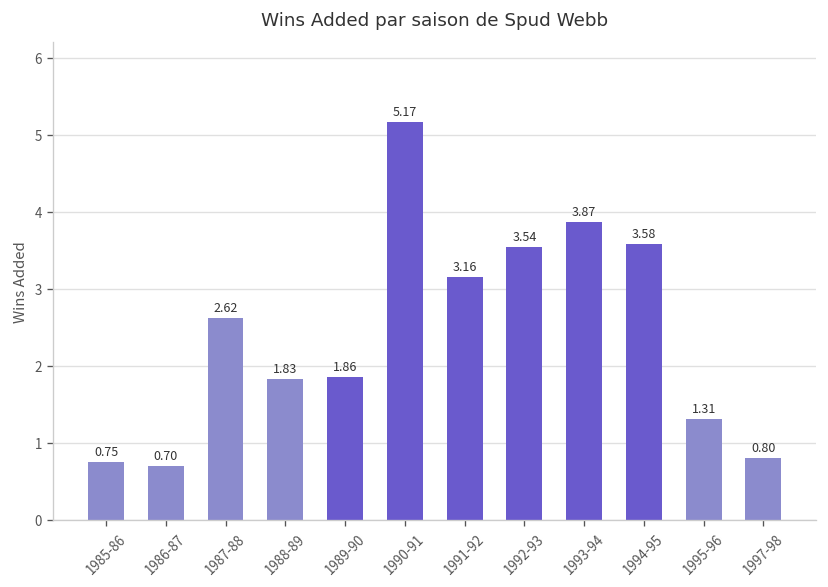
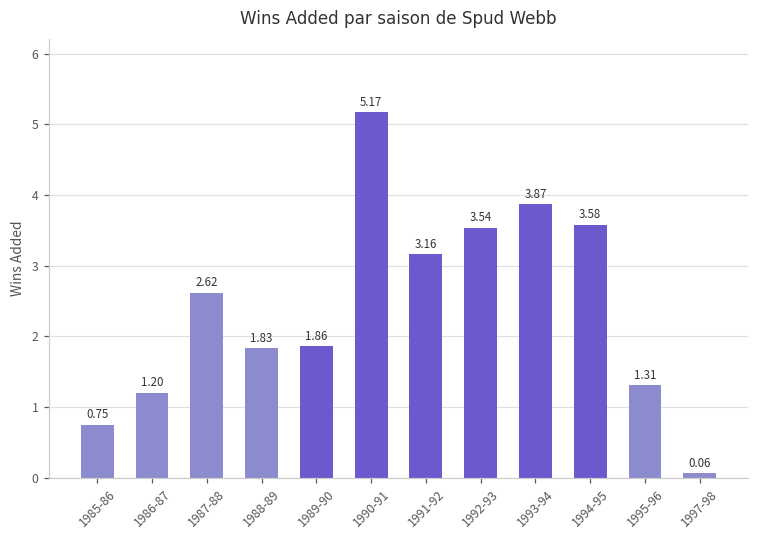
1986-87: 0.70 -> 1.20
1997-98: 0.80 -> 0.06
